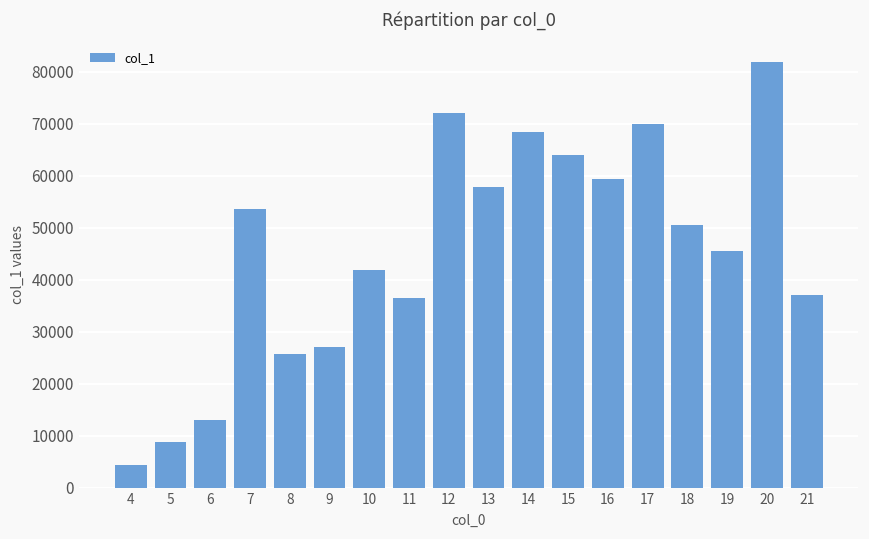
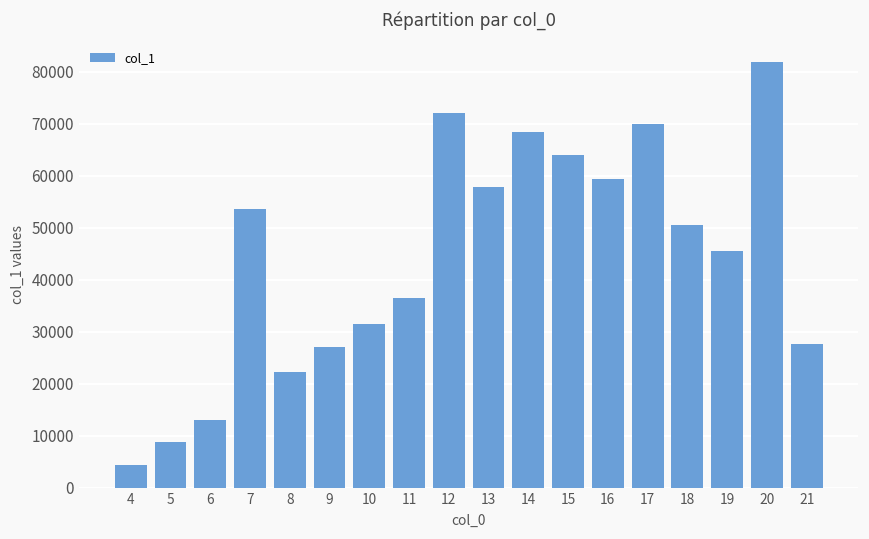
8: 26000 -> 22000
10: 42000 -> 32000
21: 37000 -> 28000
